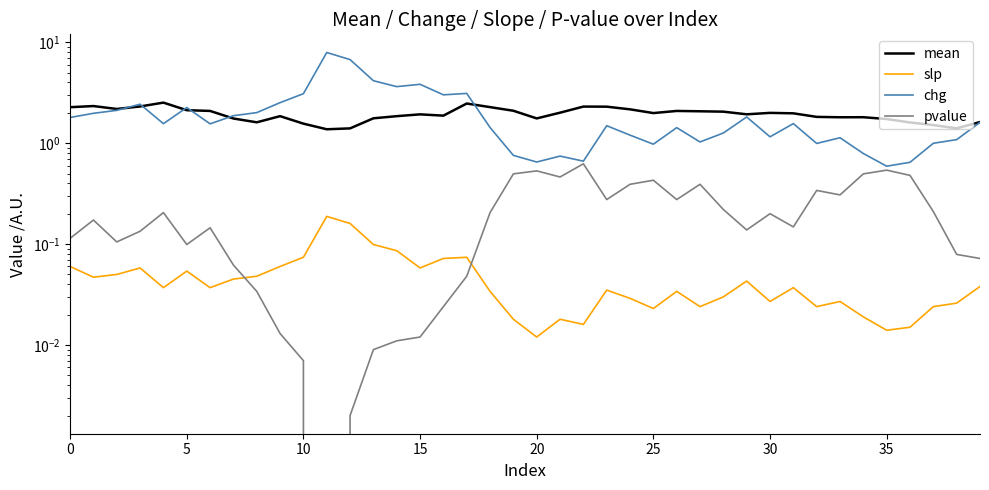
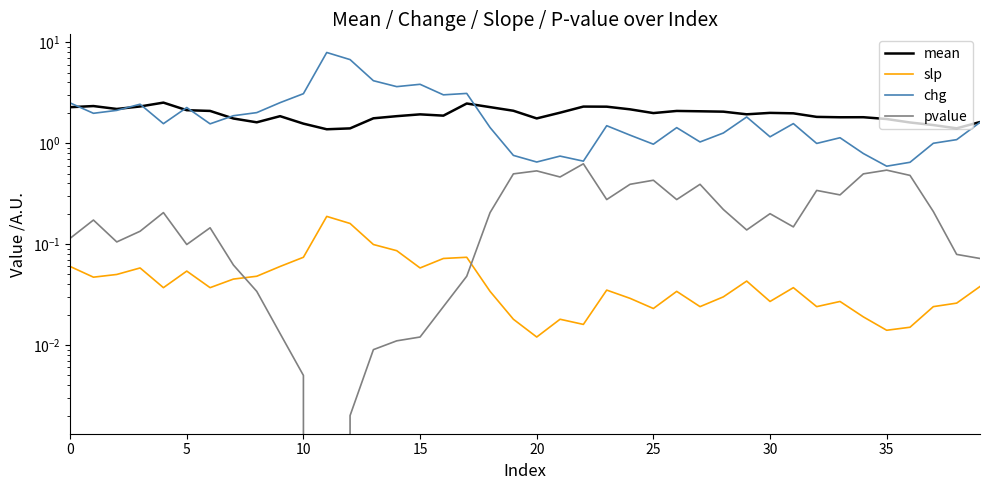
chg, 0: 1.8 -> 2.5
pvalue, 10: 0.007 -> 0.005
